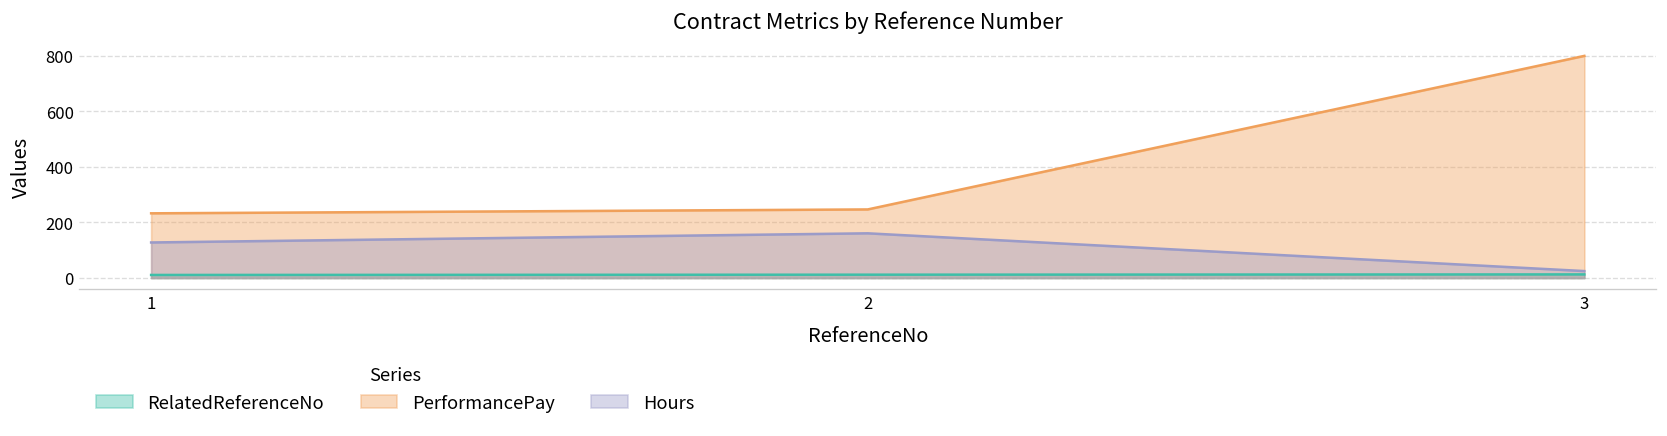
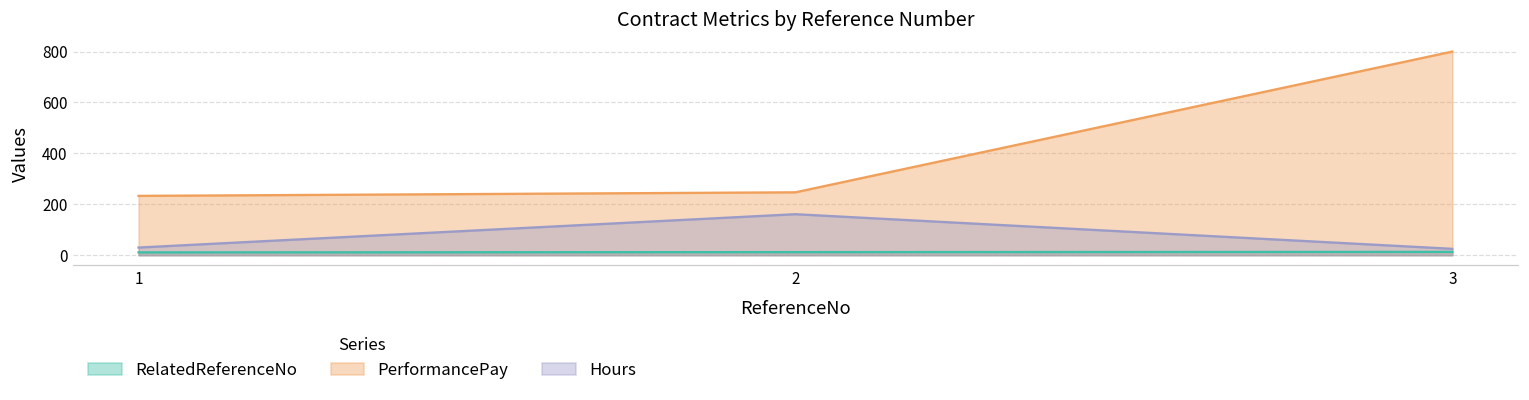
Hours, 1: 130 -> 30
